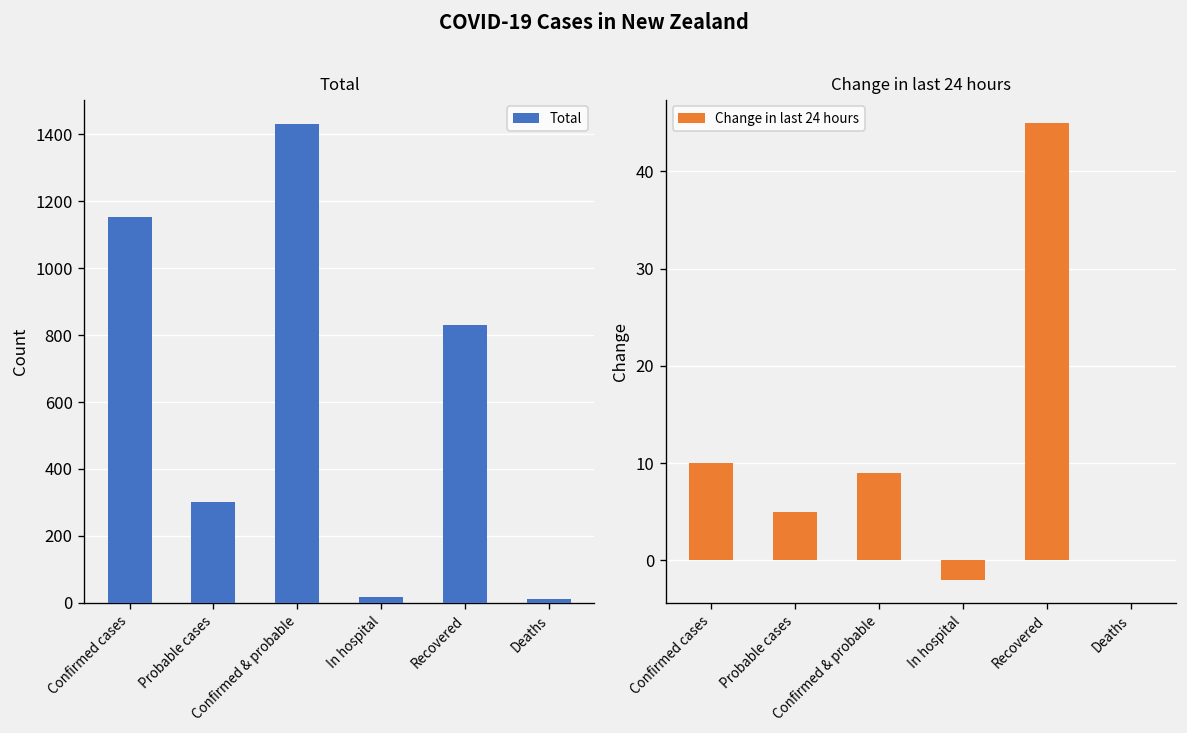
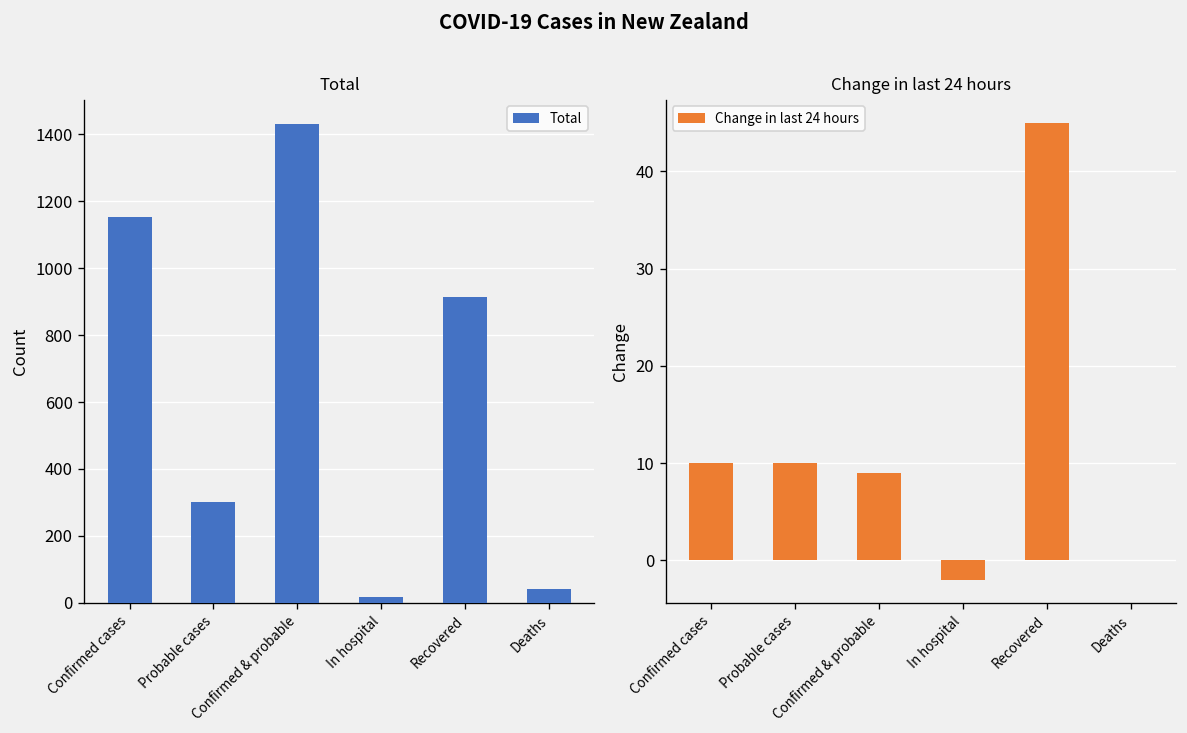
Total, Recovered: 830 -> 910
Total, Deaths: 10 -> 40
Change in last 24 hours, Probable cases: 5 -> 10
